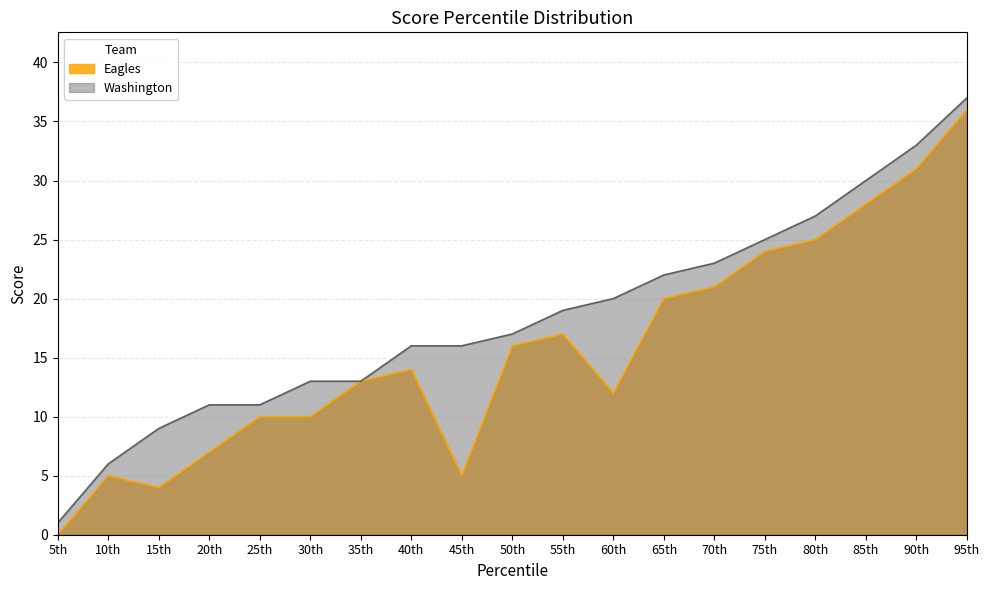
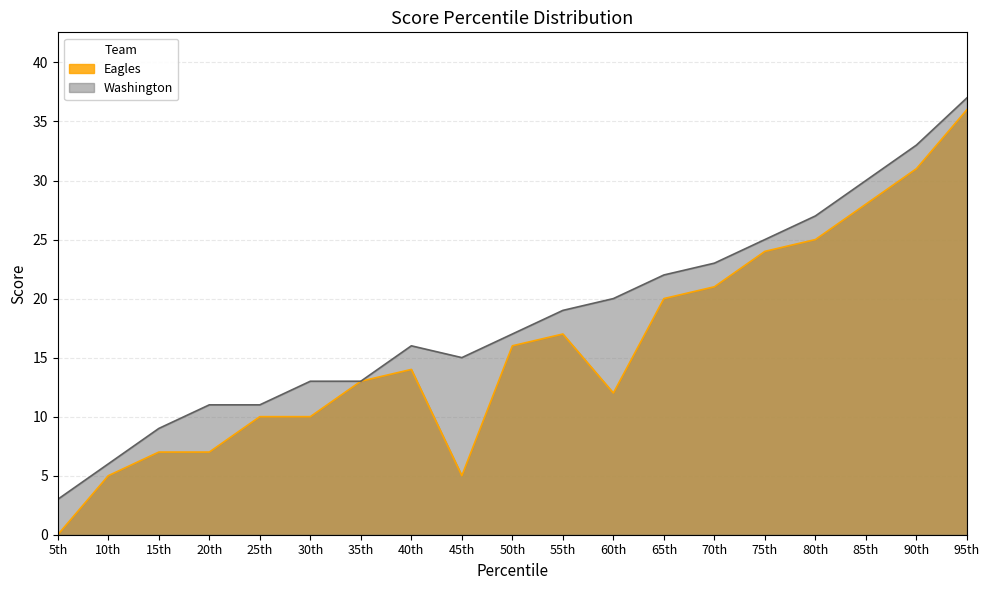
Washington, 5th: 1 -> 3
Eagles, 15th: 4 -> 7
Washington, 45th: 16 -> 15
